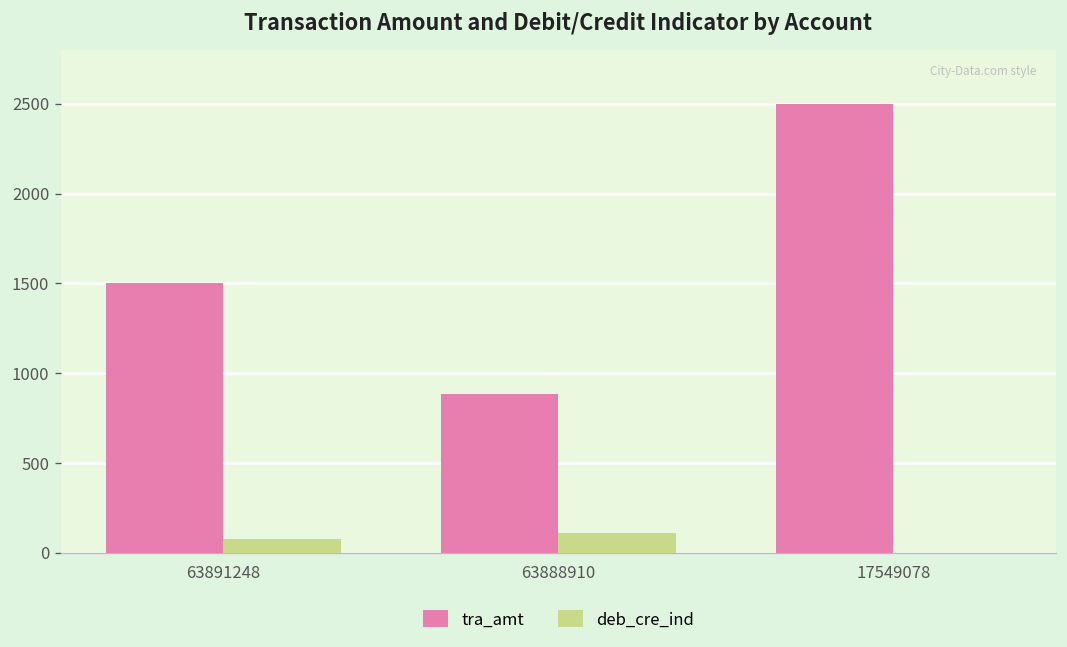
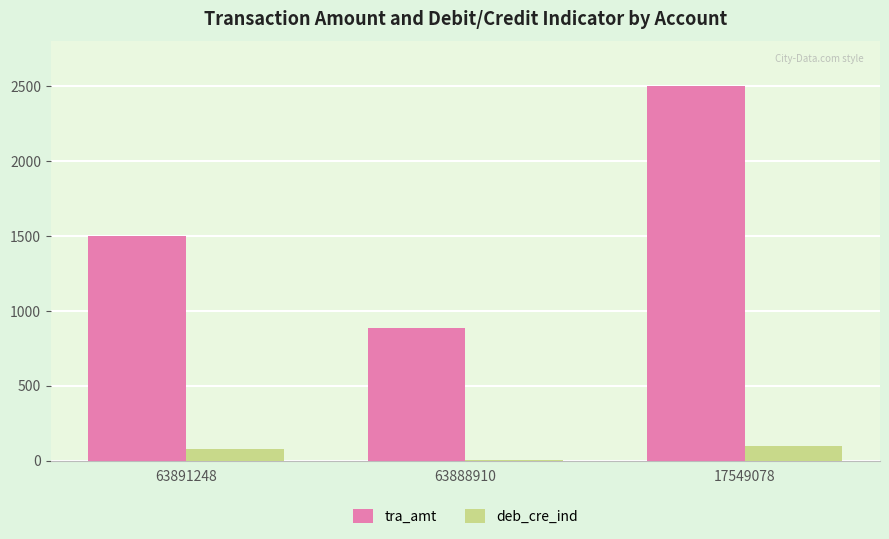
deb_cre_ind, 63888910: 110 -> 0
deb_cre_ind, 17549078: 0 -> 100
